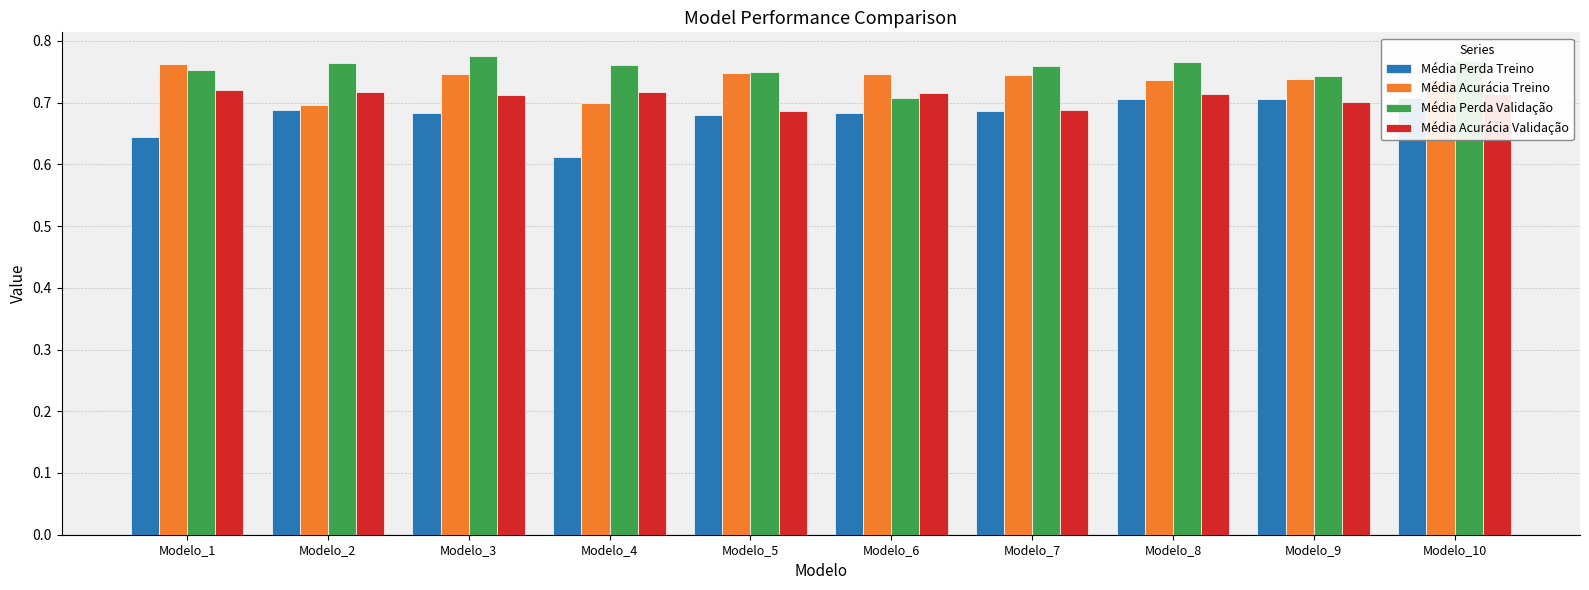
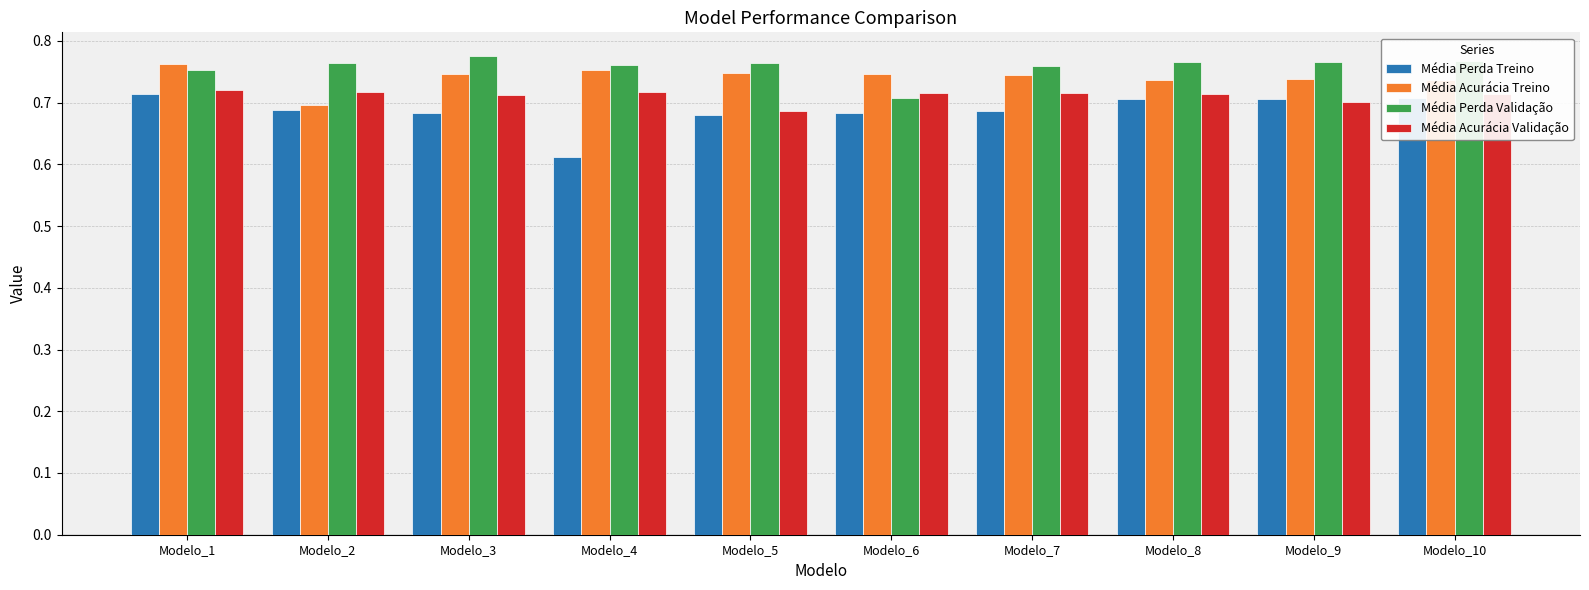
Média Perda Treino, Modelo_1: 0.64 -> 0.71
Média Acurácia Treino, Modelo_4: 0.70 -> 0.75
Média Perda Validação, Modelo_5: 0.75 -> 0.76
Média Acurácia Validação, Modelo_7: 0.69 -> 0.72
Média Perda Validação, Modelo_9: 0.74 -> 0.77
